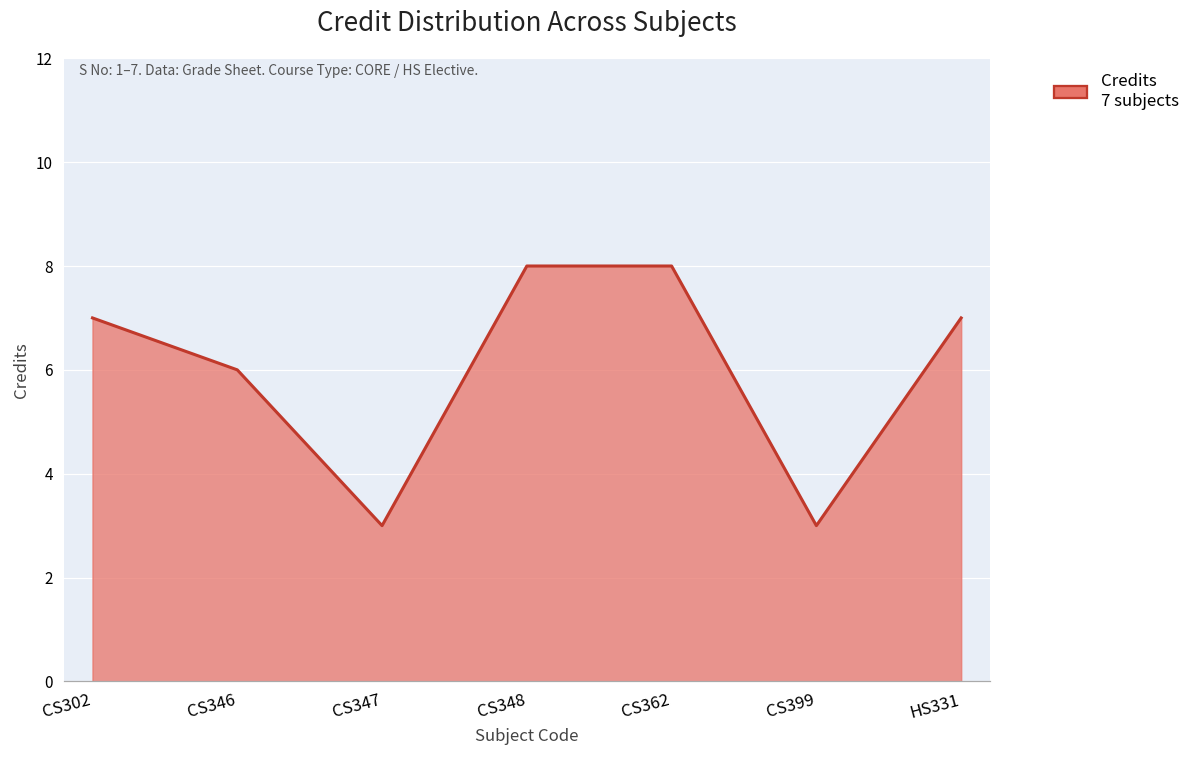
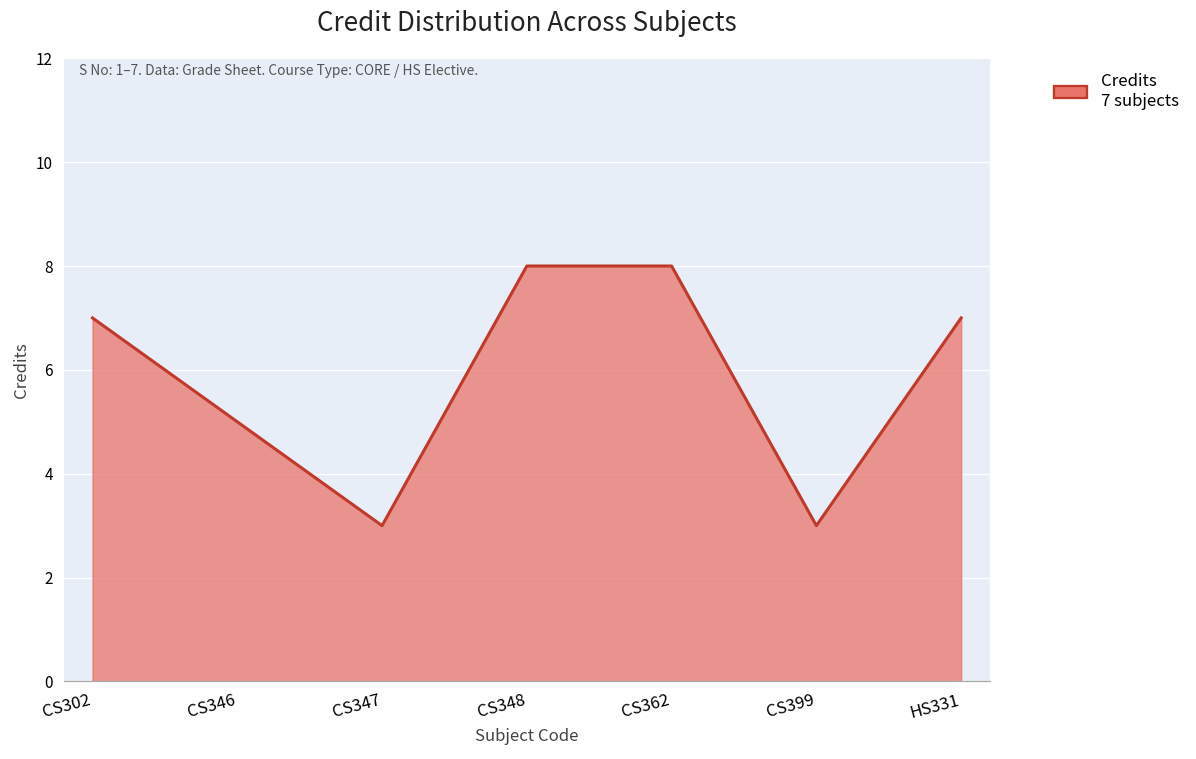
CS346: 6 -> 5
